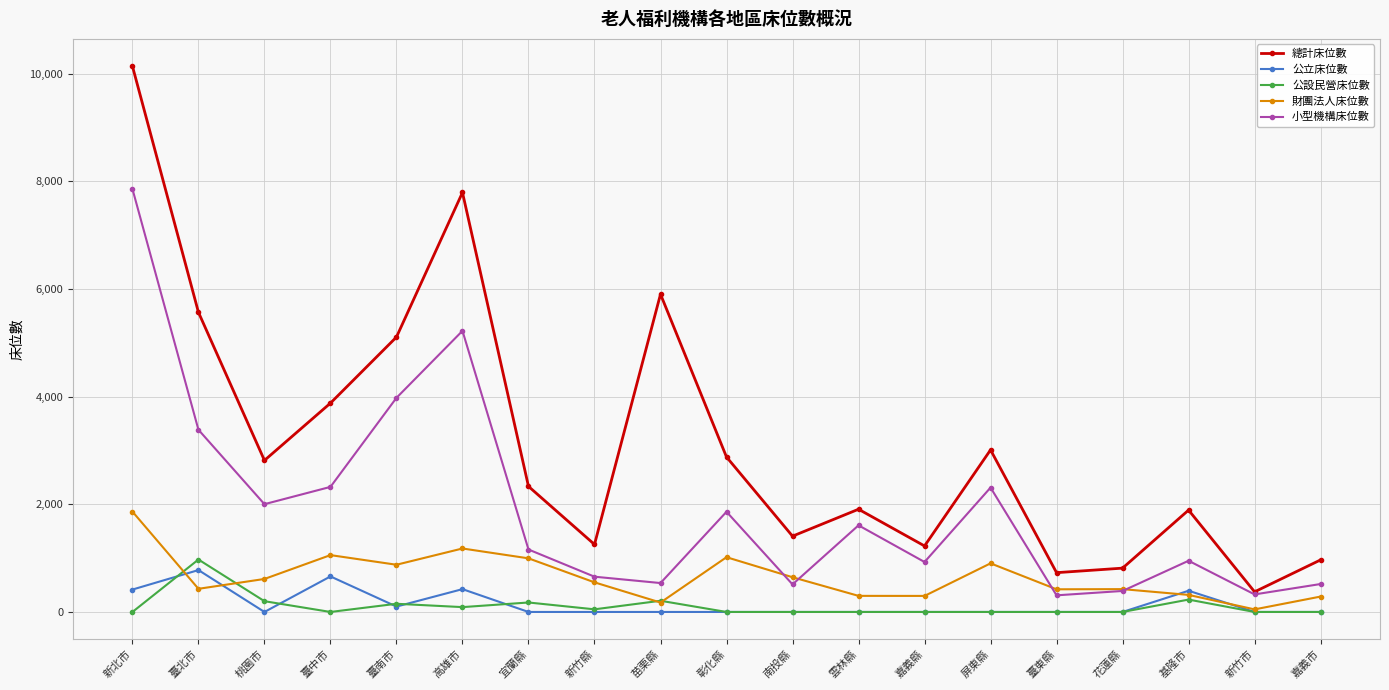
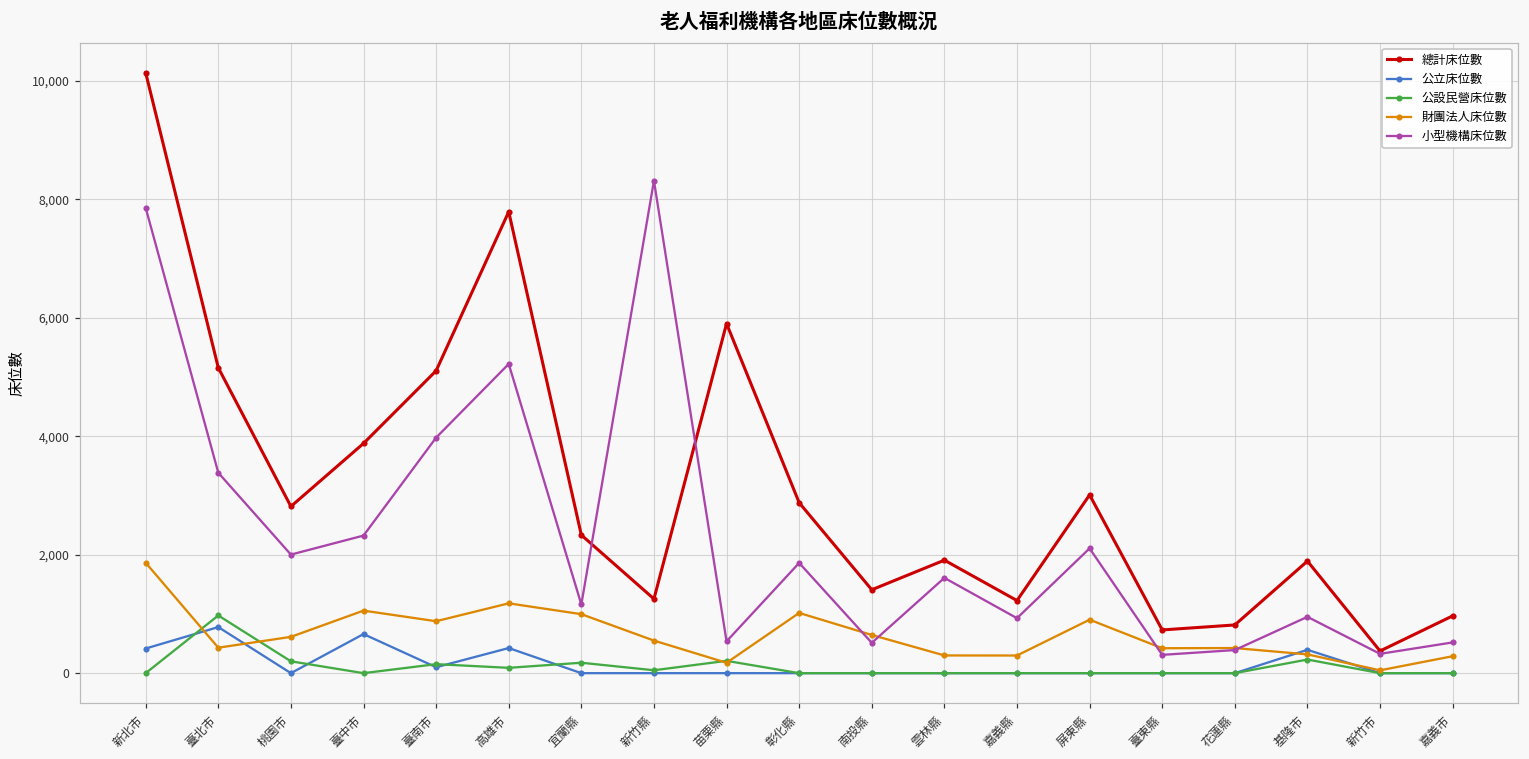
總計床位數, 臺北市: 5,600 -> 5,200
小型機構床位數, 新竹縣: 700 -> 8,300
小型機構床位數, 屏東縣: 2,300 -> 2,100
